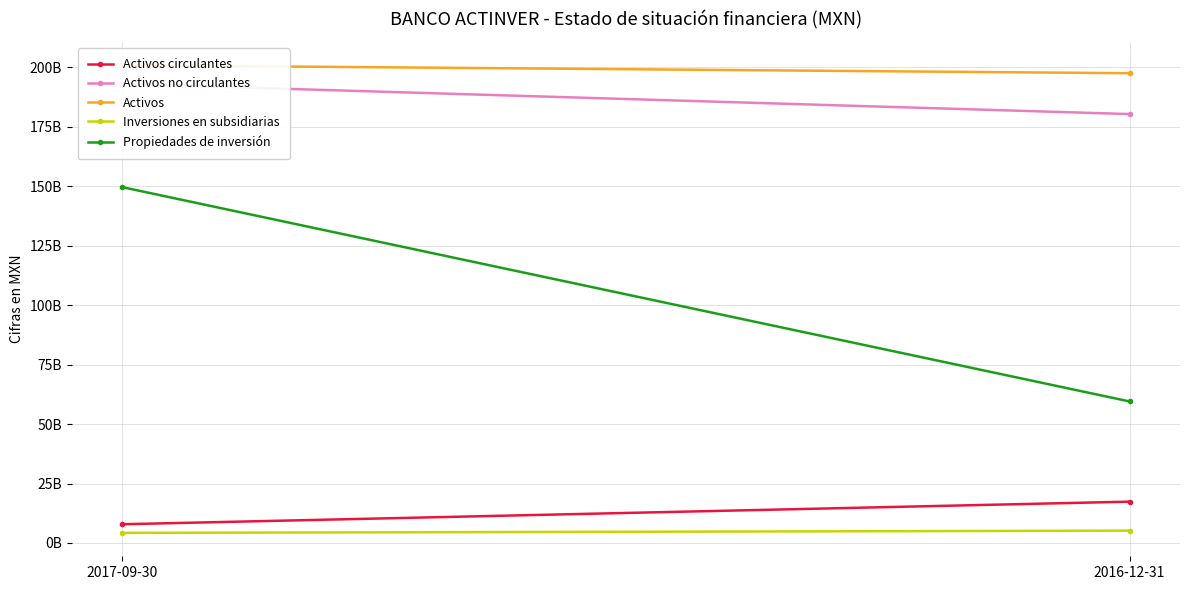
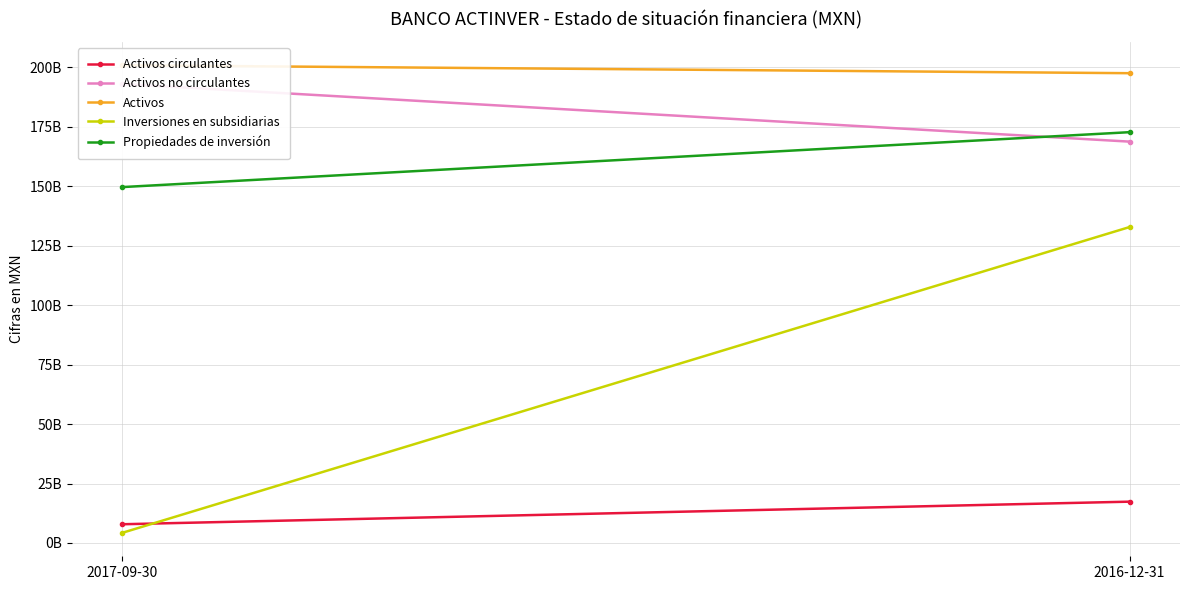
Activos no circulantes, 2016-12-31: 180000000000 -> 169000000000
Inversiones en subsidiarias, 2016-12-31: 5000000000 -> 133000000000
Propiedades de inversión, 2016-12-31: 60000000000 -> 173000000000
